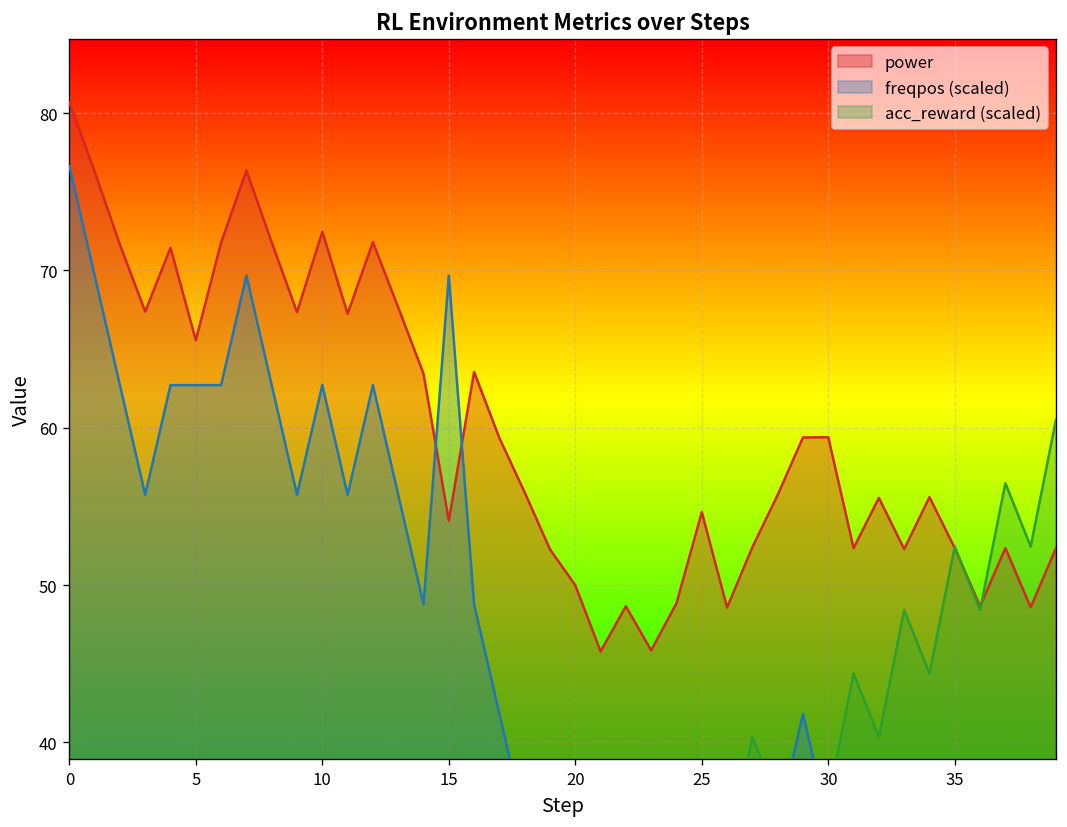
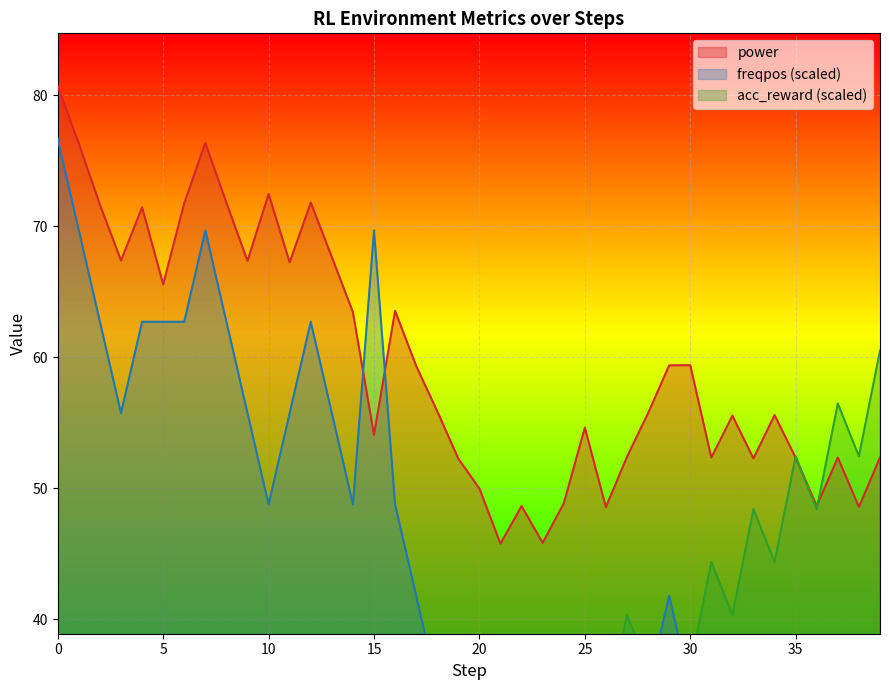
freqpos (scaled), 10: 62.7 -> 48.8
